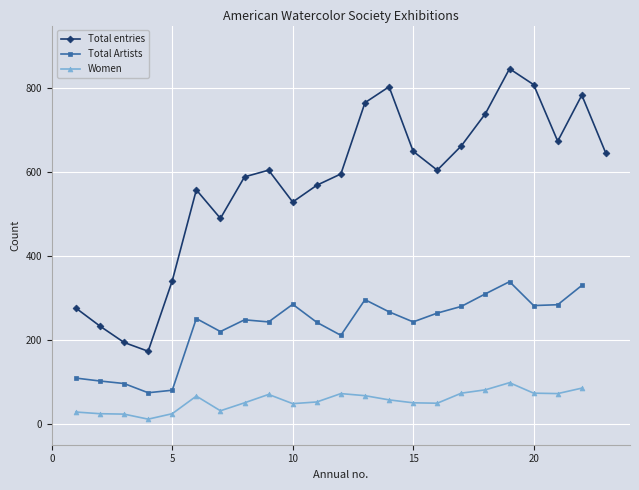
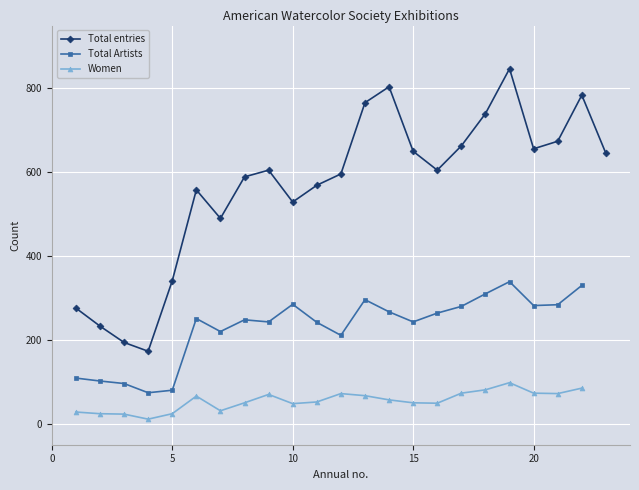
Total entries, 20: 810 -> 660
